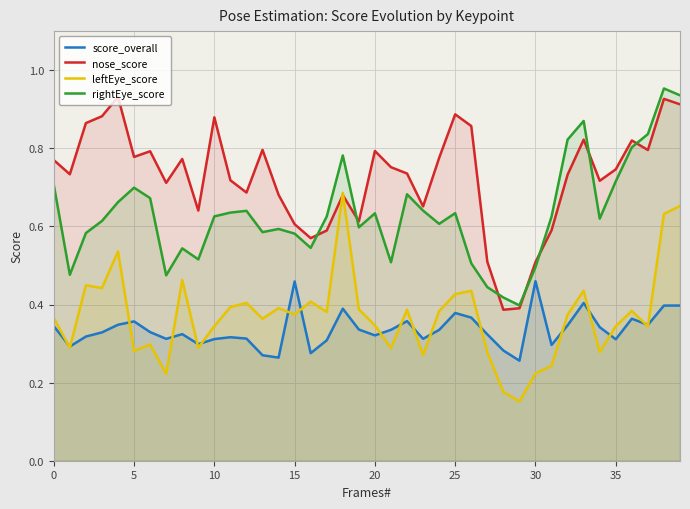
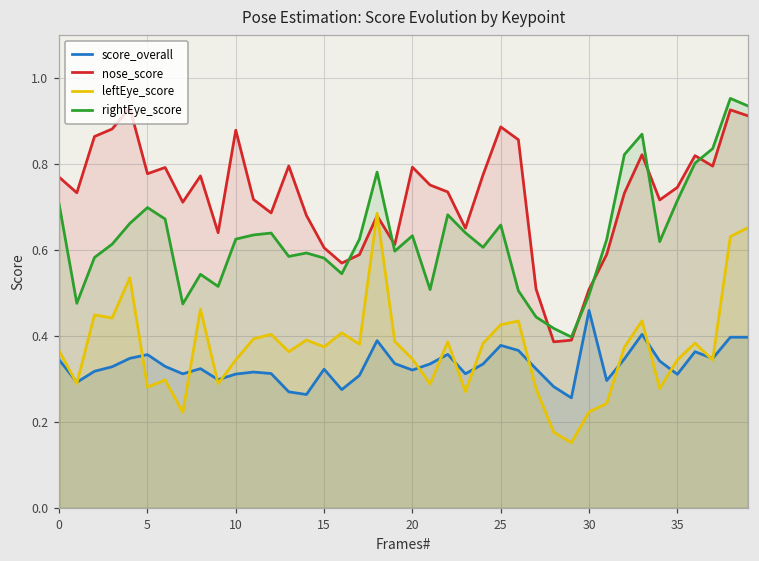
score_overall, 15: 0.46 -> 0.32
rightEye_score, 25: 0.63 -> 0.66
